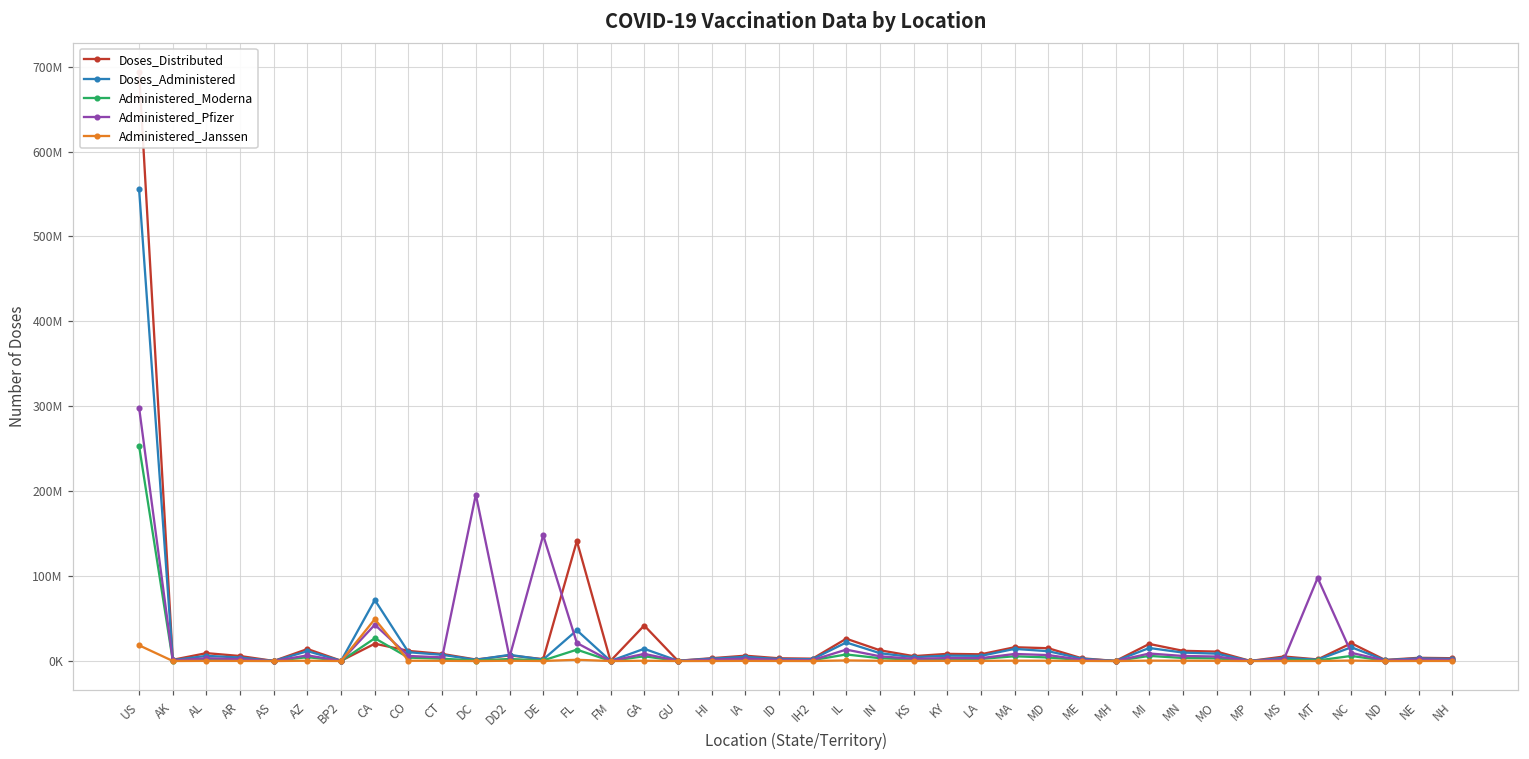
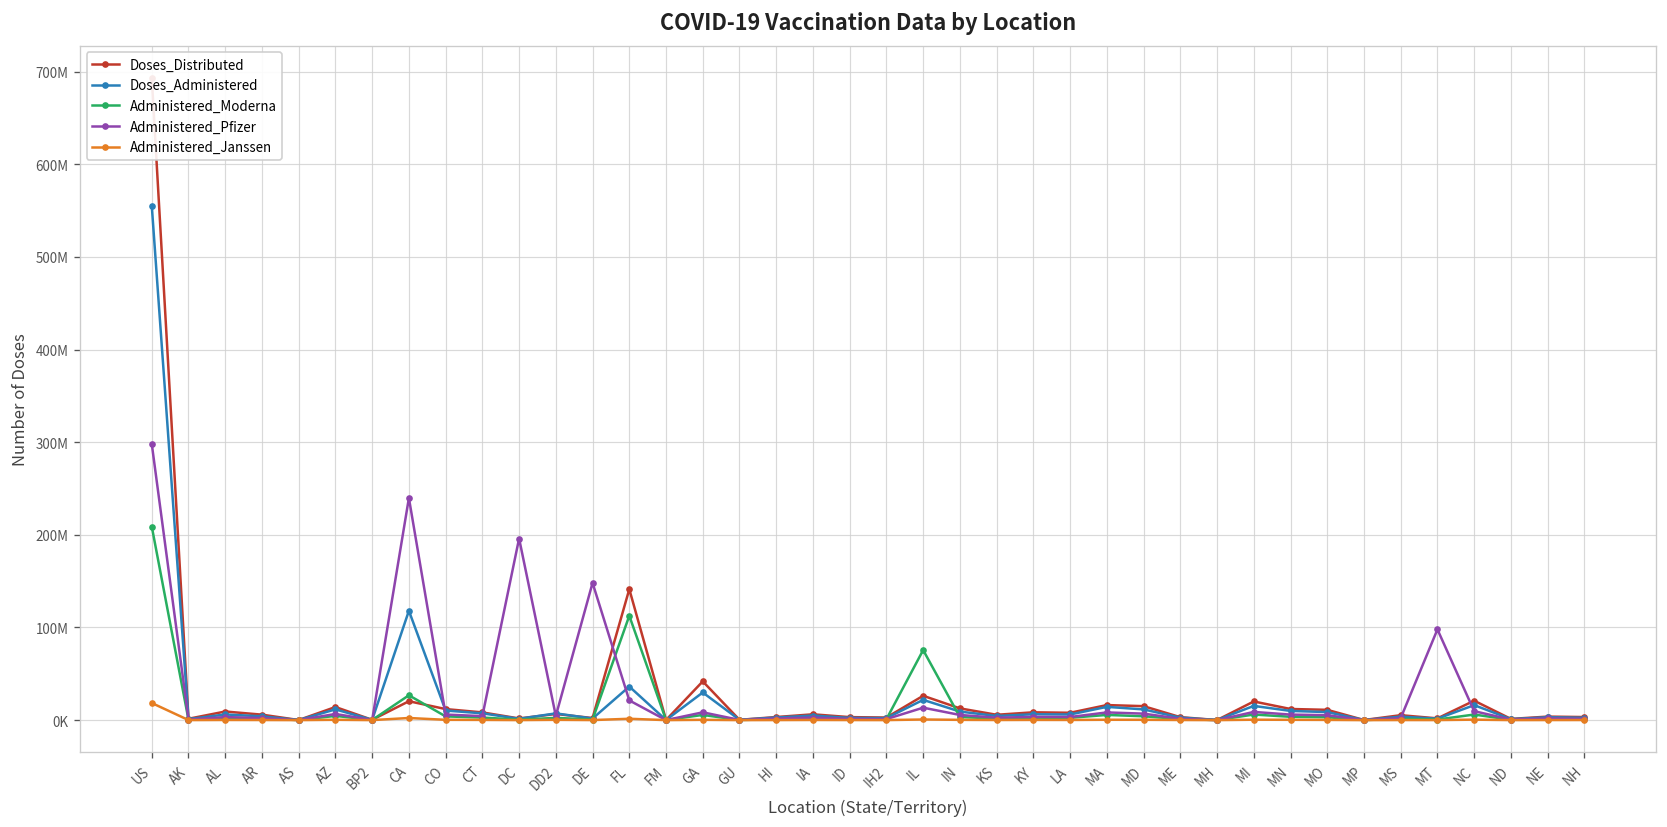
Administered_Moderna, US: 250000000 -> 210000000
Doses_Administered, CA: 70000000 -> 120000000
Administered_Pfizer, CA: 40000000 -> 240000000
Administered_Janssen, CA: 50000000 -> 0
Administered_Moderna, FL: 10000000 -> 110000000
Doses_Administered, GA: 10000000 -> 30000000
Administered_Moderna, IL: 10000000 -> 80000000
